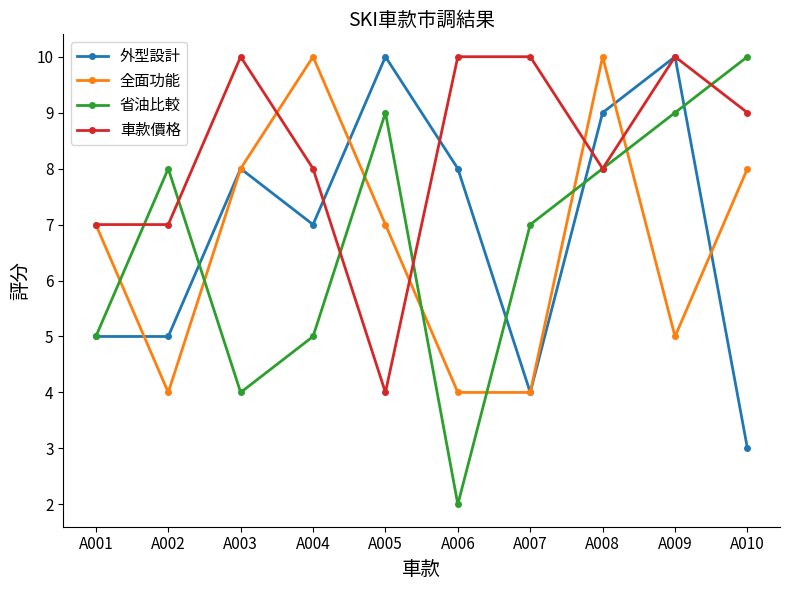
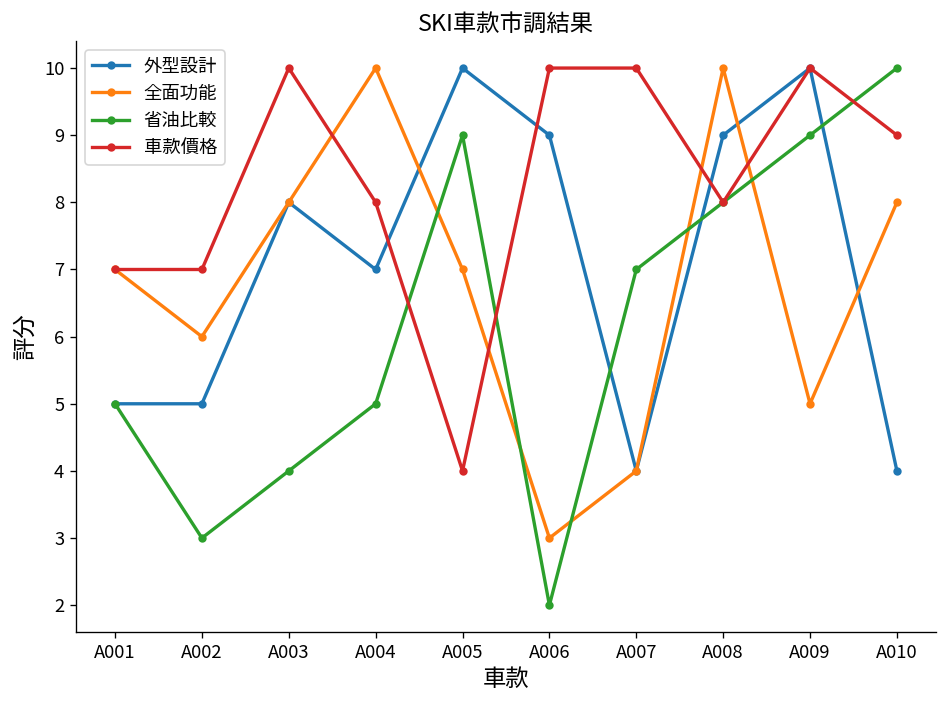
全面功能, A002: 4 -> 6
省油比較, A002: 8 -> 3
外型設計, A006: 8 -> 9
全面功能, A006: 4 -> 3
外型設計, A010: 3 -> 4
